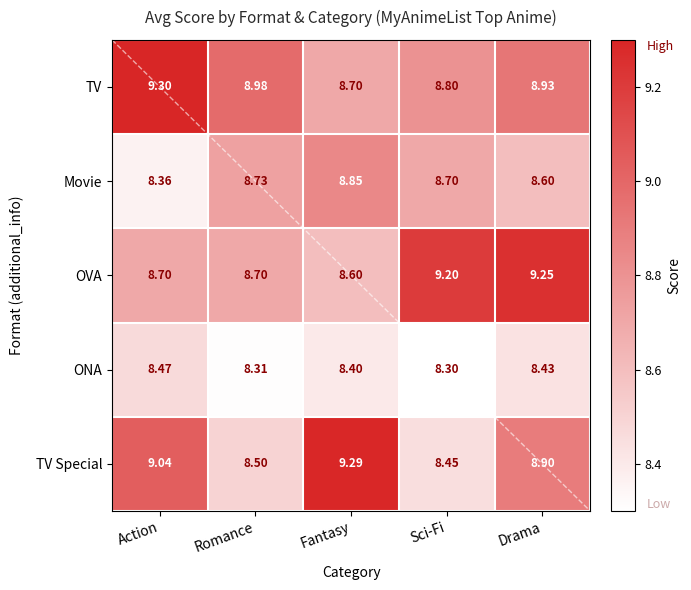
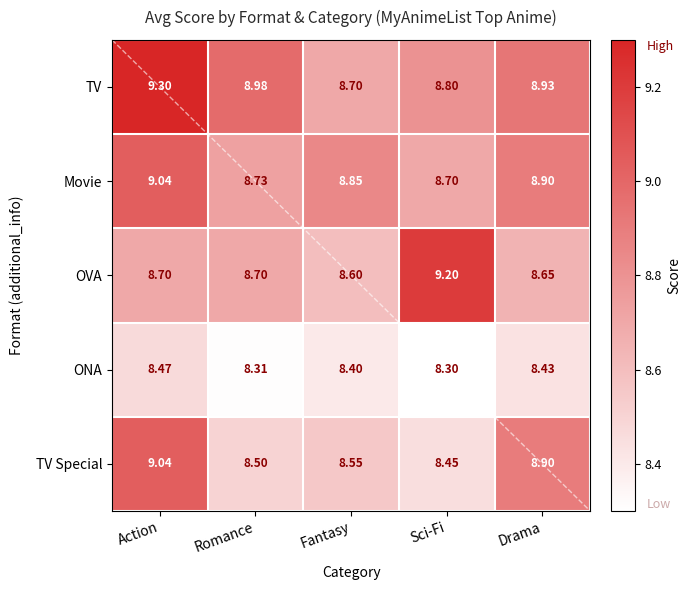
Movie, Action: 8.36 -> 9.04
Movie, Drama: 8.60 -> 8.90
OVA, Drama: 9.25 -> 8.65
TV Special, Fantasy: 9.29 -> 8.55
